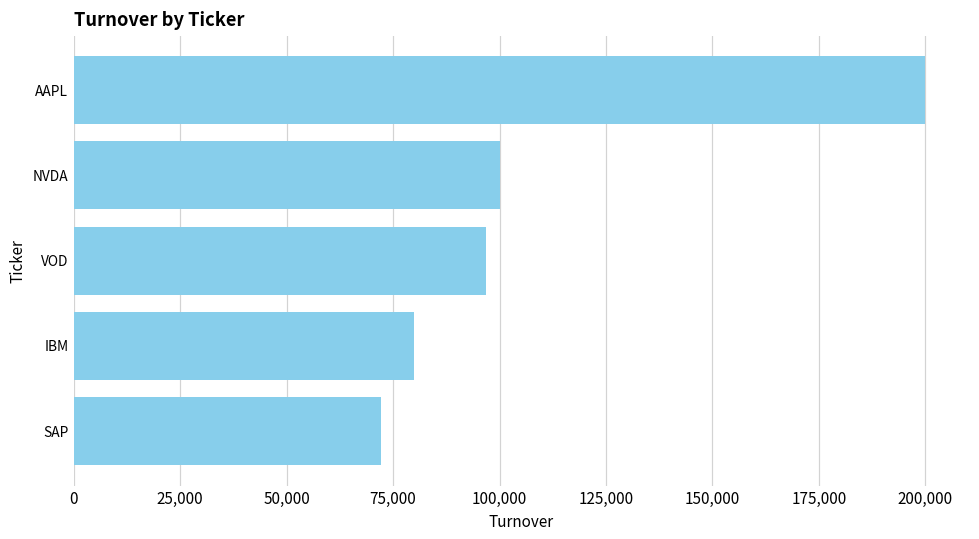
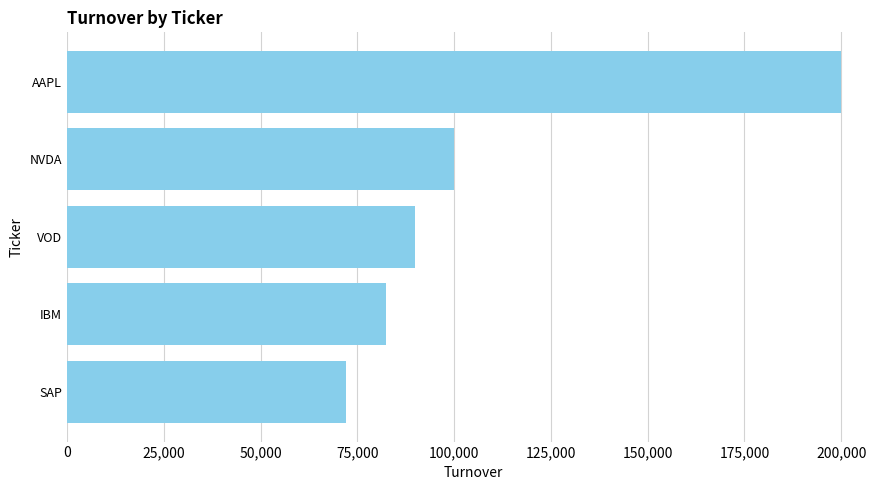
VOD: 97,000 -> 90,000
IBM: 80,000 -> 82,000
